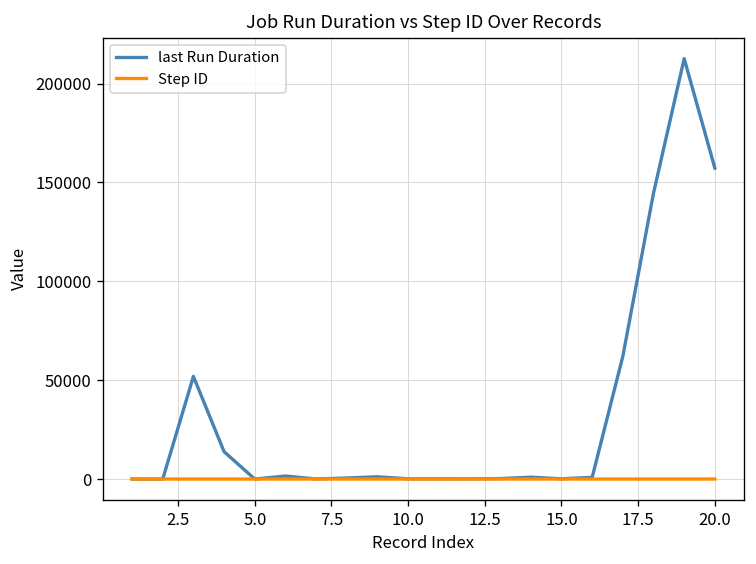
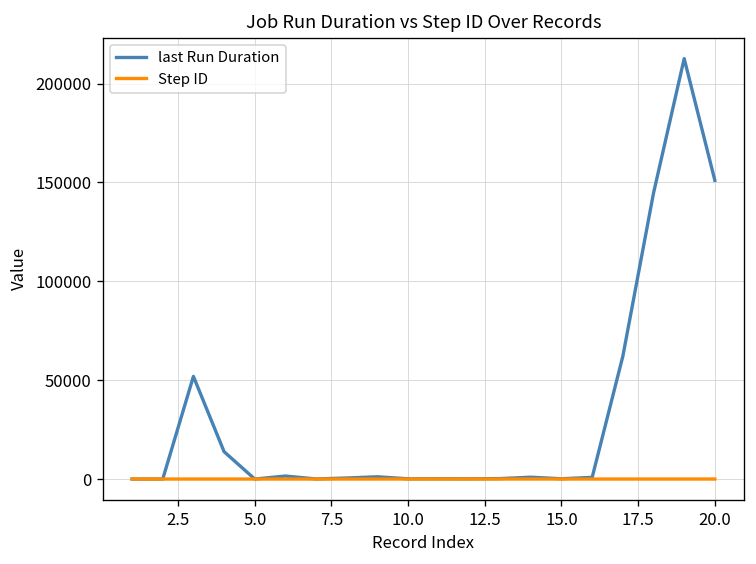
last Run Duration, 20.0: 157000 -> 151000
